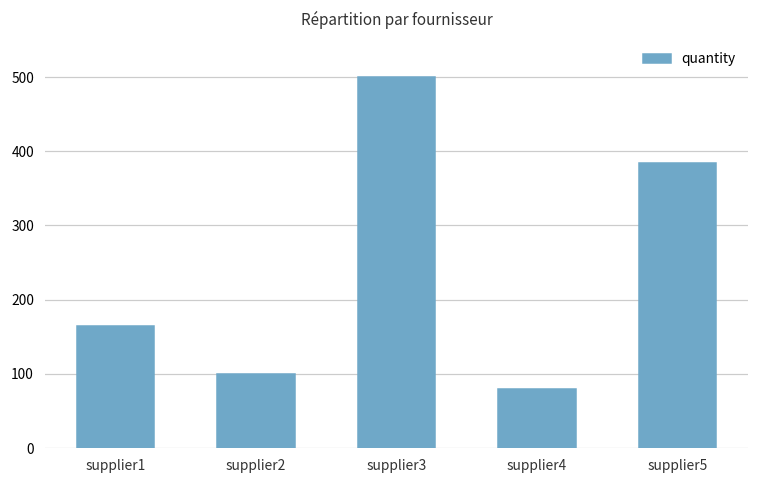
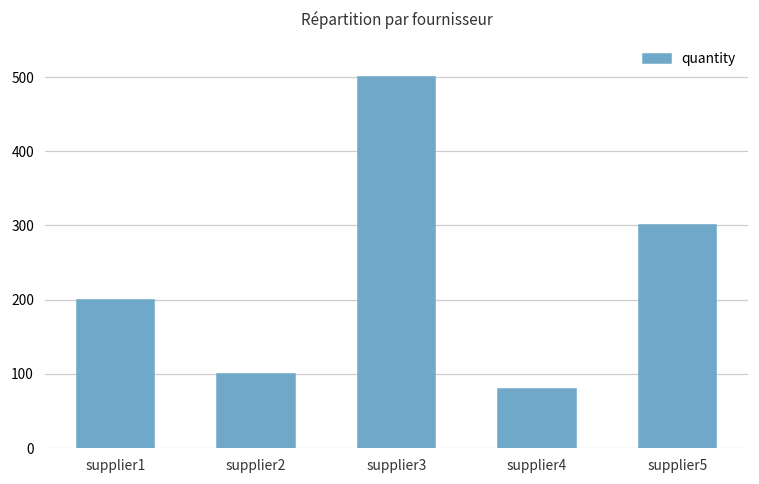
supplier1: 170 -> 200
supplier5: 380 -> 300
